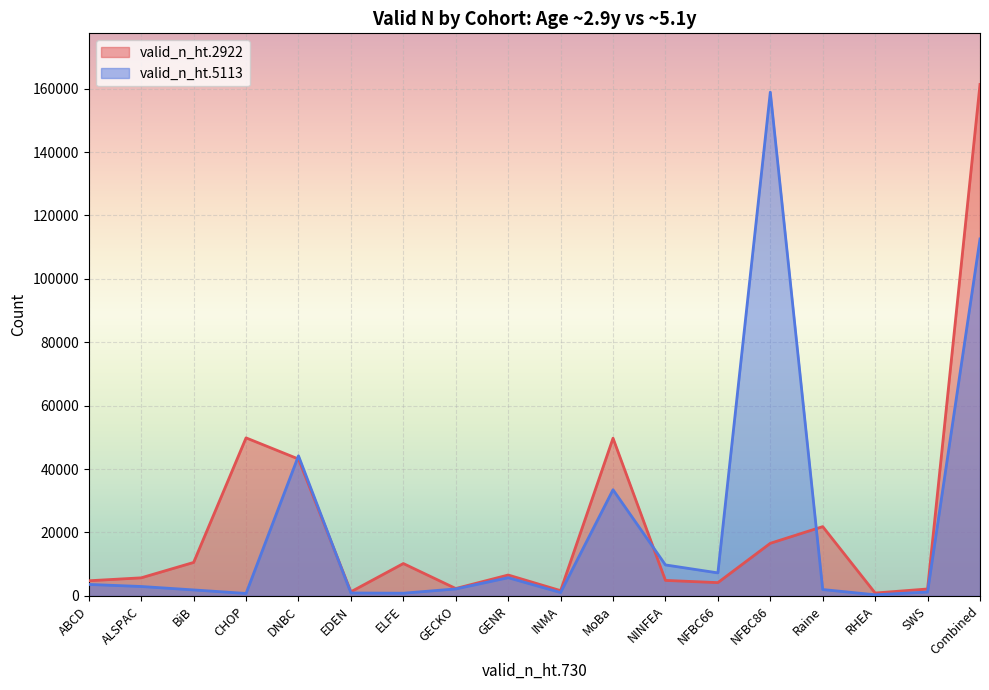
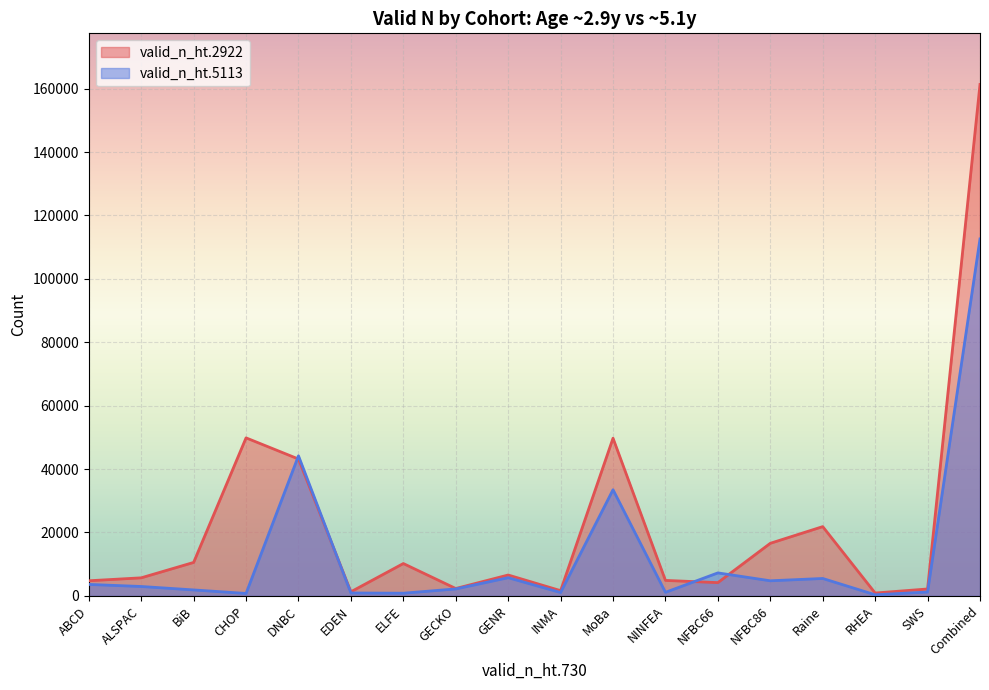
valid_n_ht.5113, NINFEA: 10000 -> 1000
valid_n_ht.5113, NFBC86: 159000 -> 5000
valid_n_ht.5113, Raine: 2000 -> 5000
